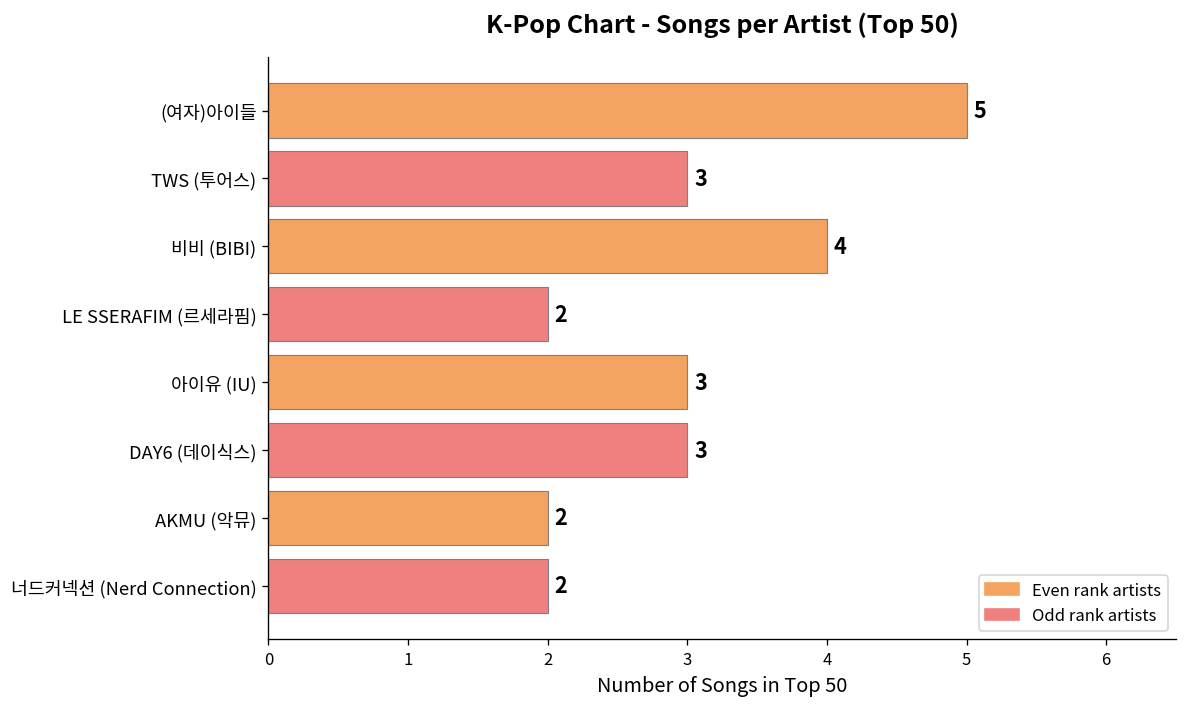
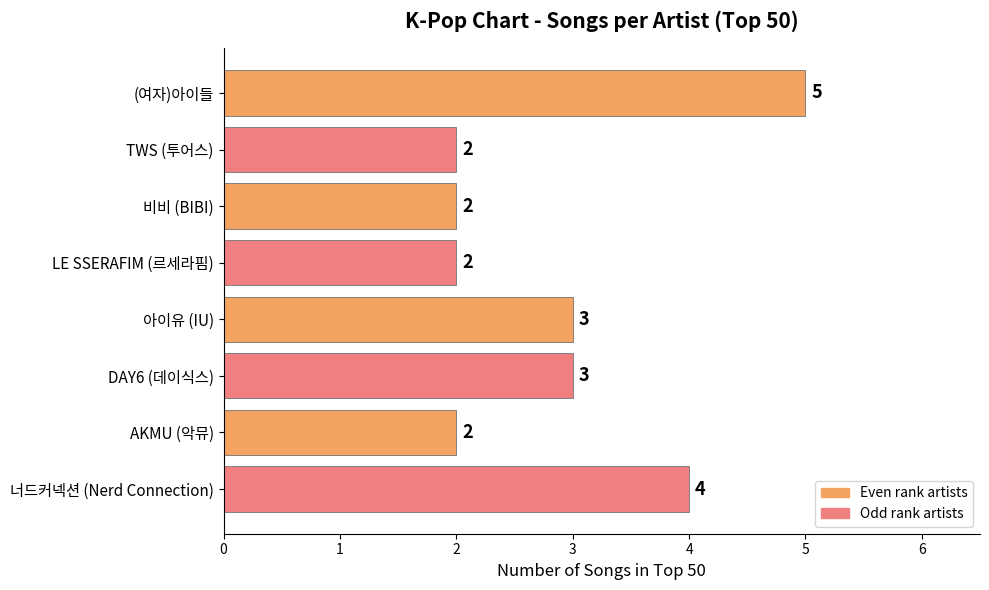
TWS (투어스): 3 -> 2
비비 (BIBI): 4 -> 2
너드커넥션 (Nerd Connection): 2 -> 4
